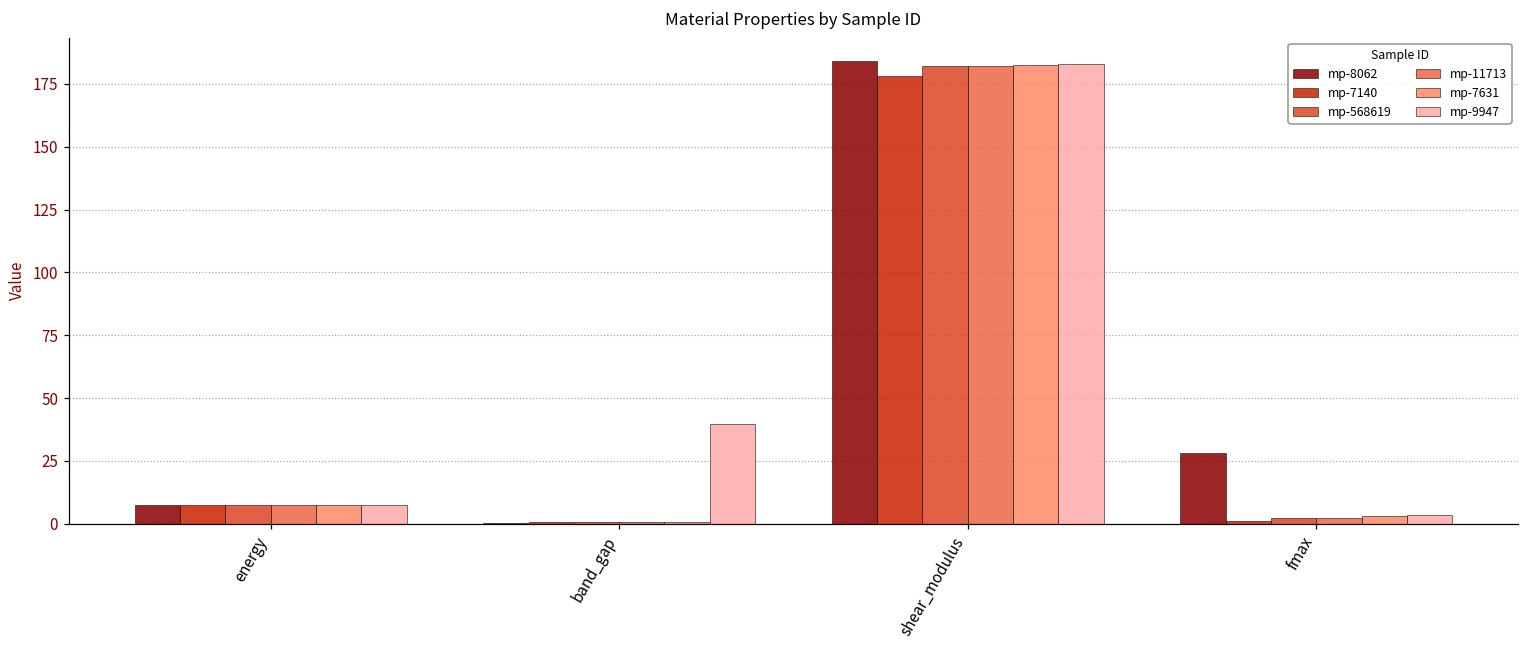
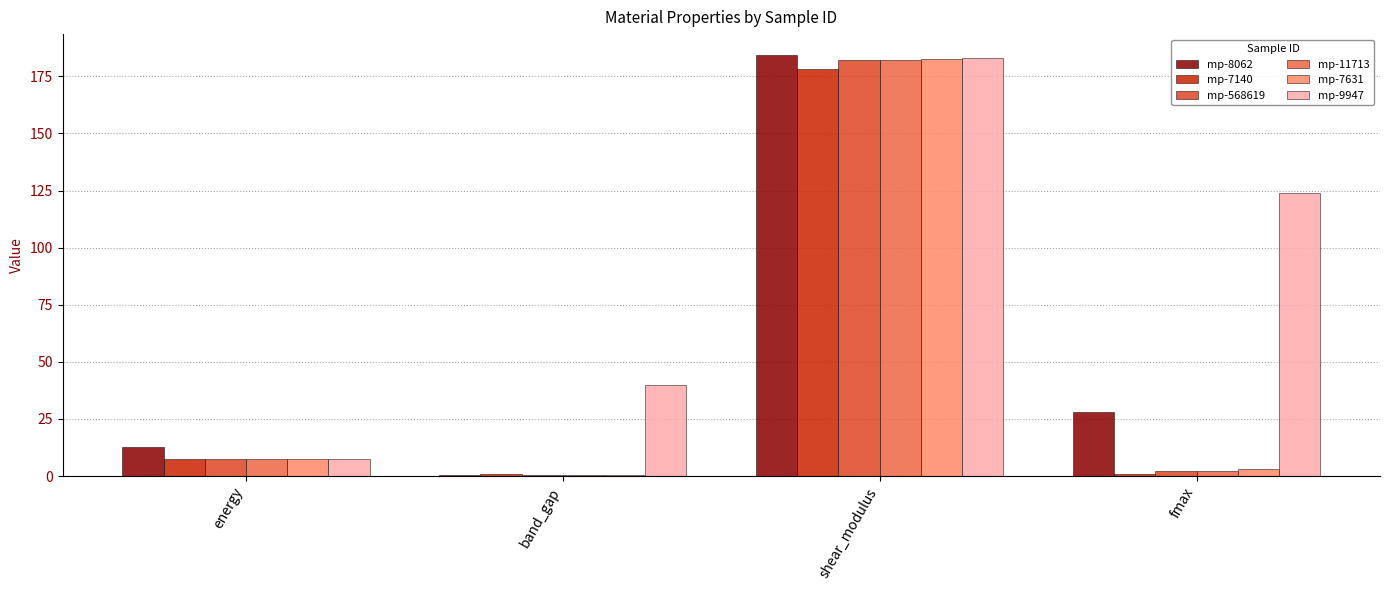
mp-8062, energy: 8 -> 13
mp-9947, fmax: 3 -> 124
